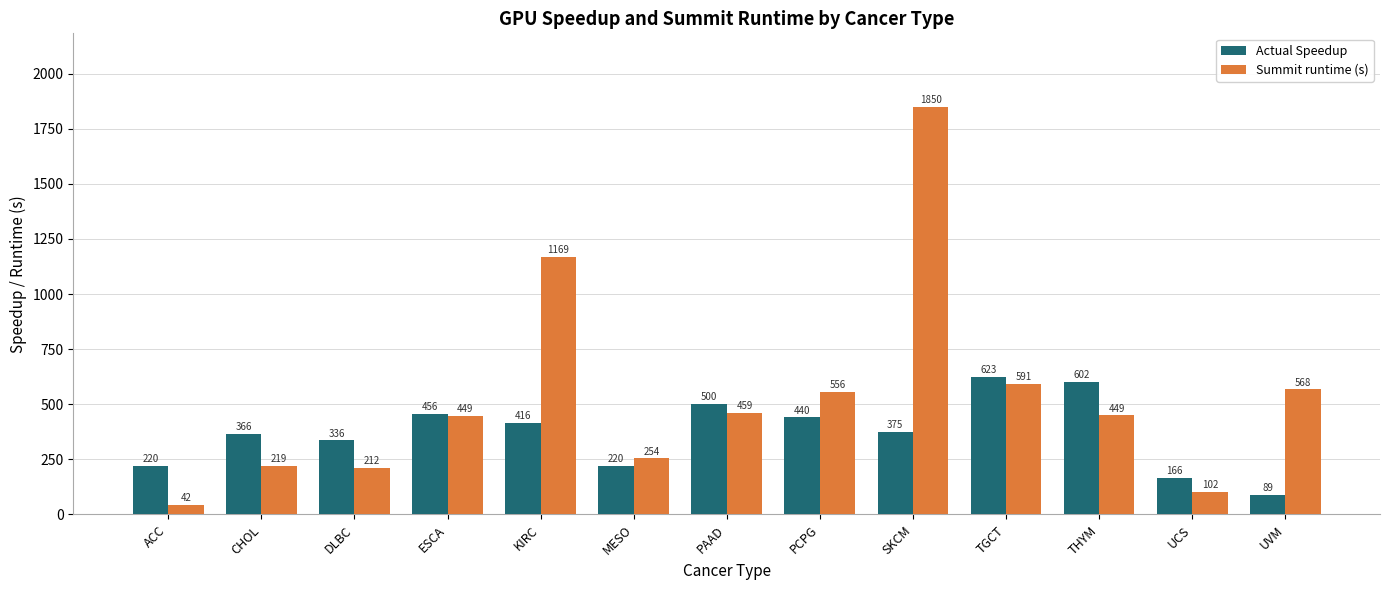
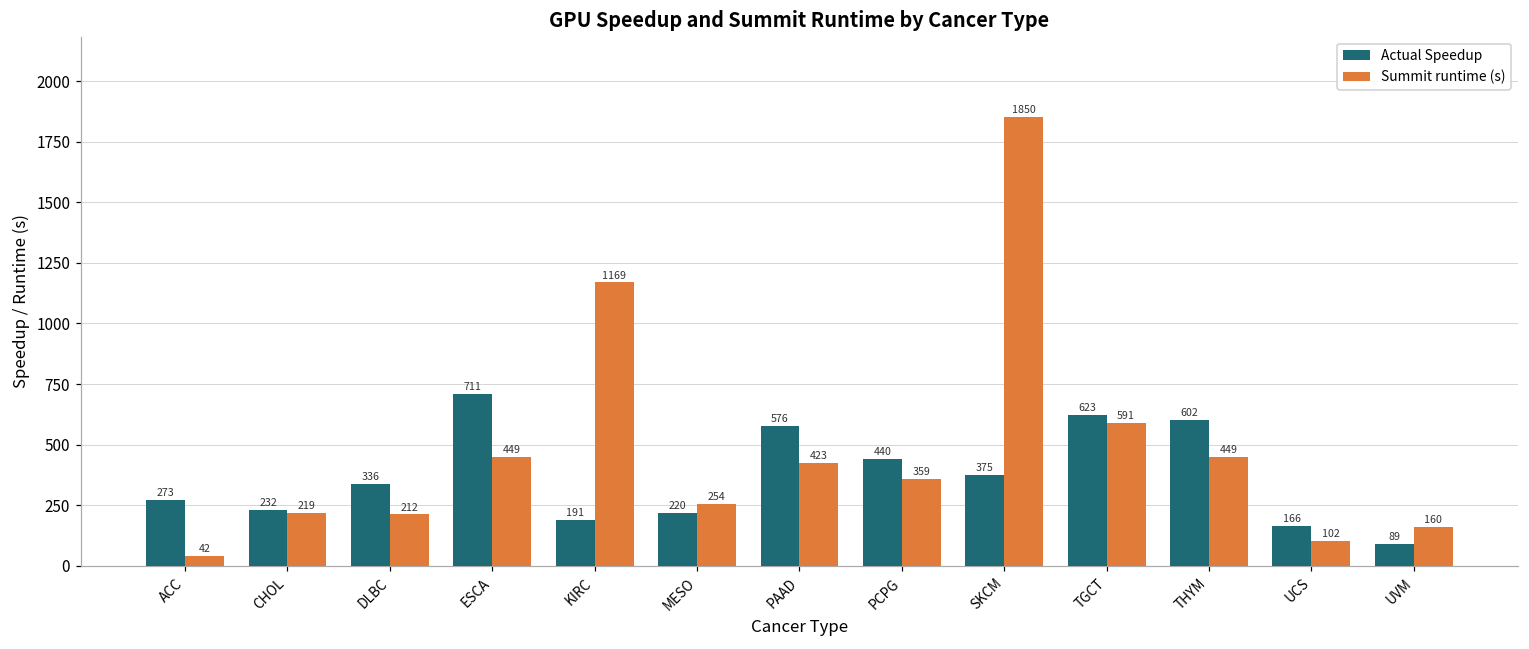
Actual Speedup, ACC: 220 -> 273
Actual Speedup, CHOL: 366 -> 232
Actual Speedup, ESCA: 456 -> 711
Actual Speedup, KIRC: 416 -> 191
Actual Speedup, PAAD: 500 -> 576
Summit runtime (s), PAAD: 459 -> 423
Summit runtime (s), PCPG: 556 -> 359
Summit runtime (s), UVM: 568 -> 160
